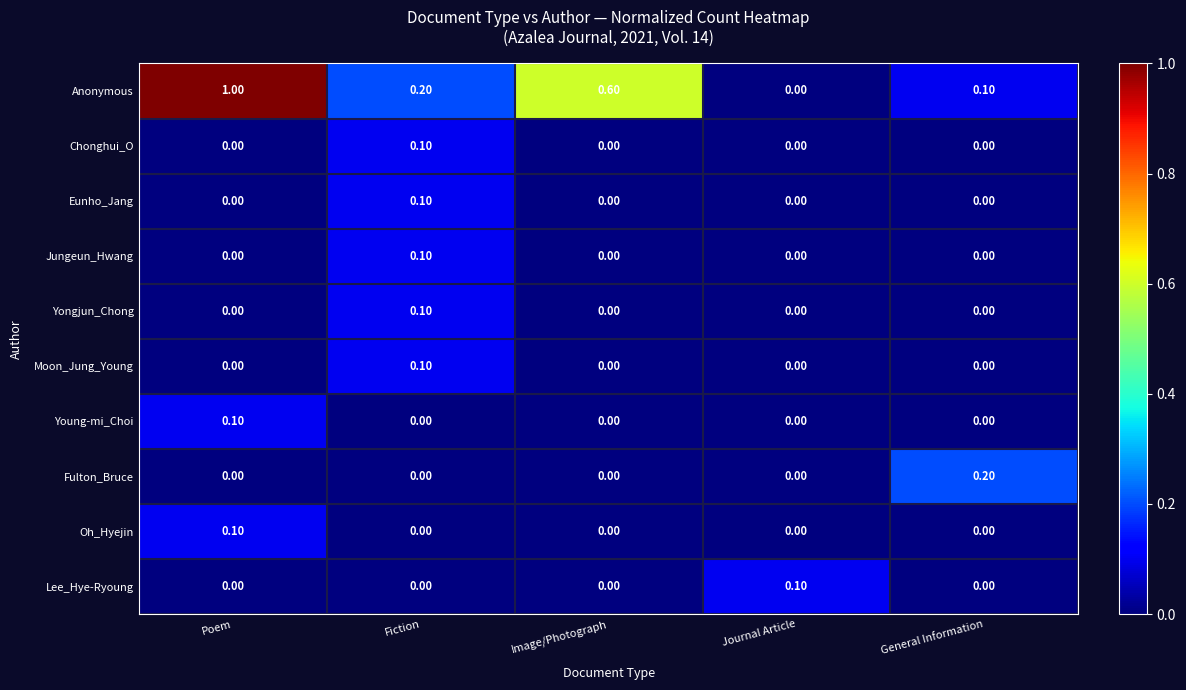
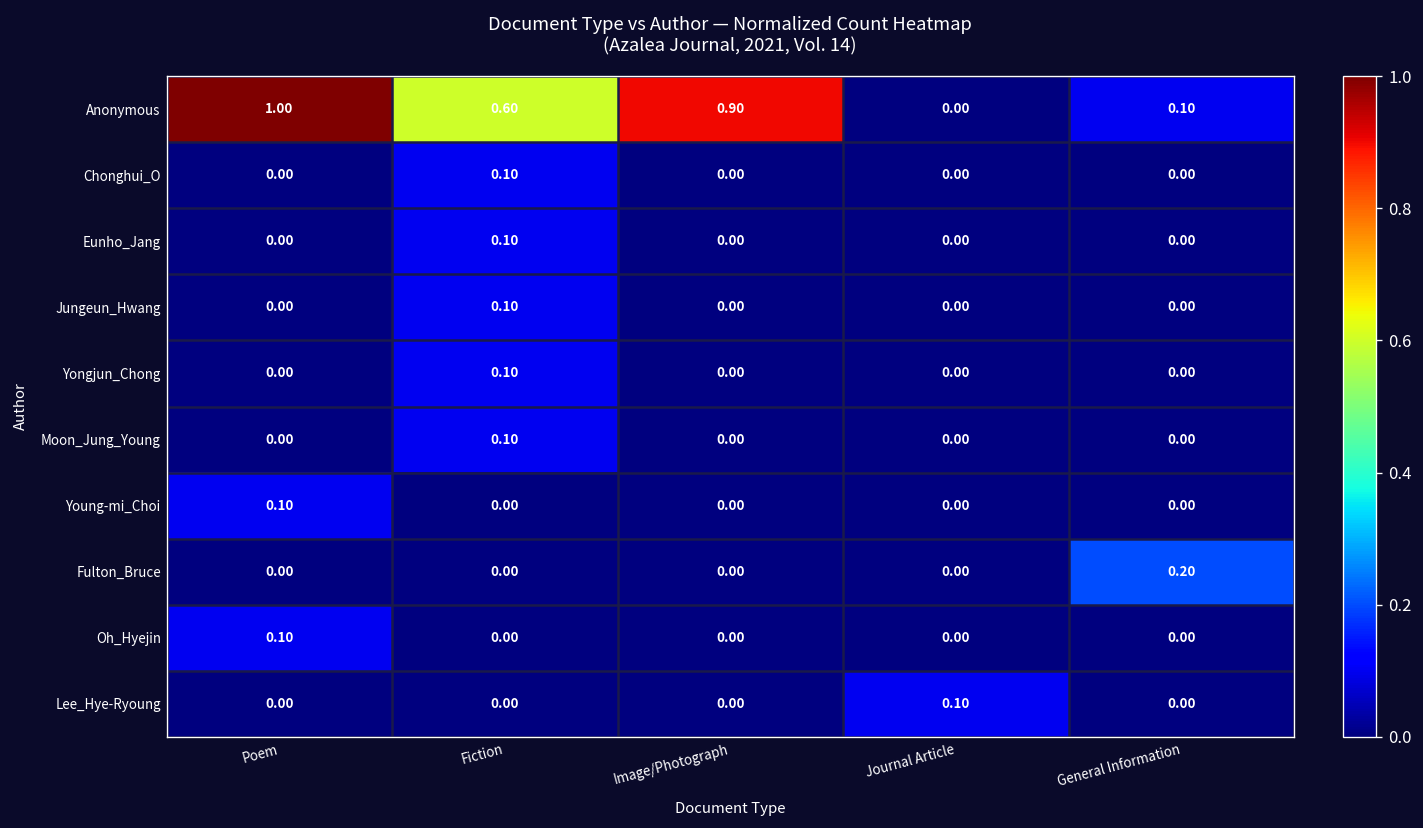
Anonymous, Fiction: 0.20 -> 0.60
Anonymous, Image/Photograph: 0.60 -> 0.90
